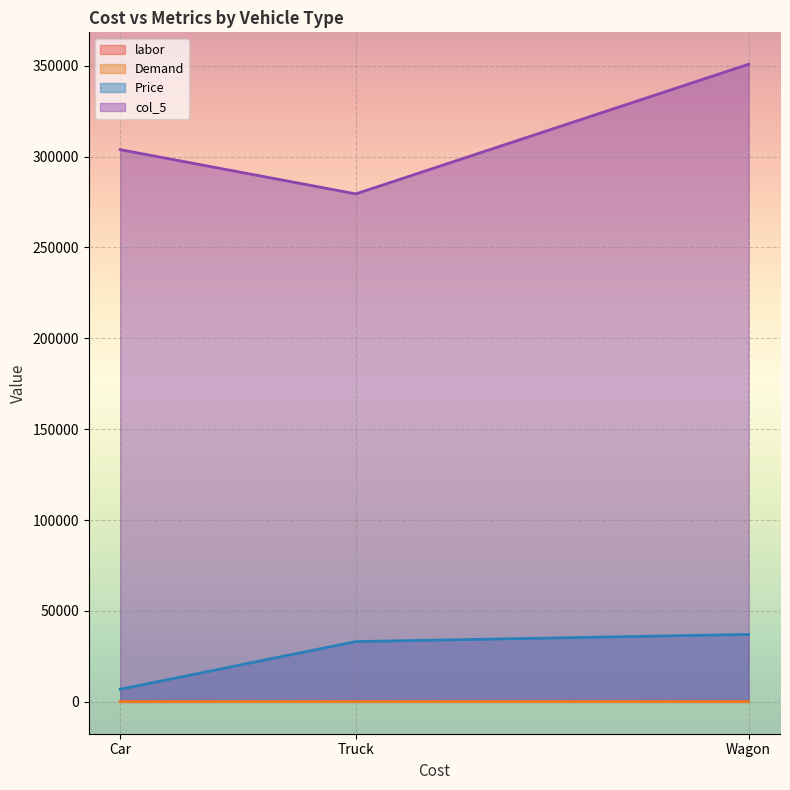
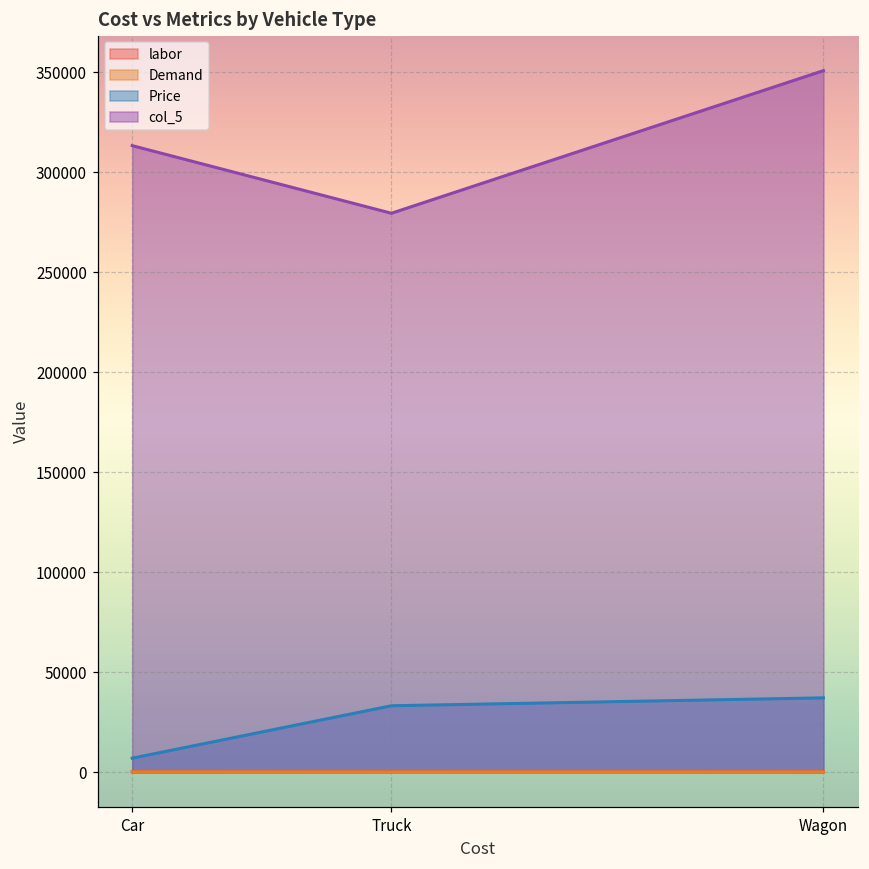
col_5, Car: 304000 -> 313000
